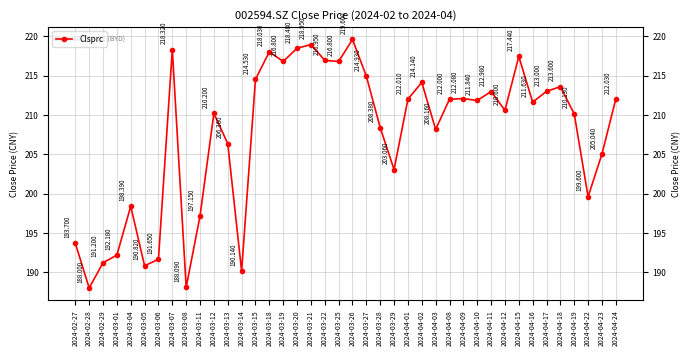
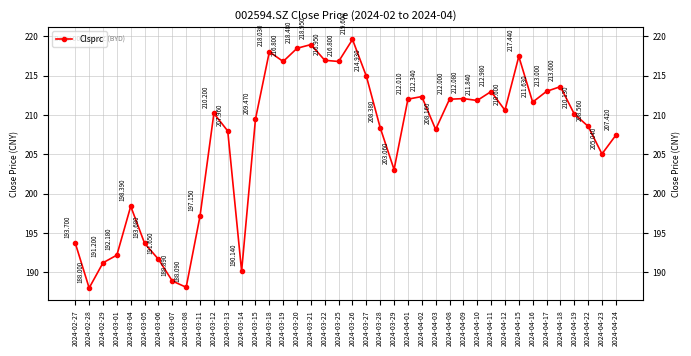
2024-03-05: 190.820 -> 193.680
2024-03-07: 218.320 -> 188.890
2024-03-13: 206.360 -> 207.960
2024-03-15: 214.530 -> 209.470
2024-04-02: 214.140 -> 212.340
2024-04-22: 199.600 -> 208.560
2024-04-24: 212.030 -> 207.420
